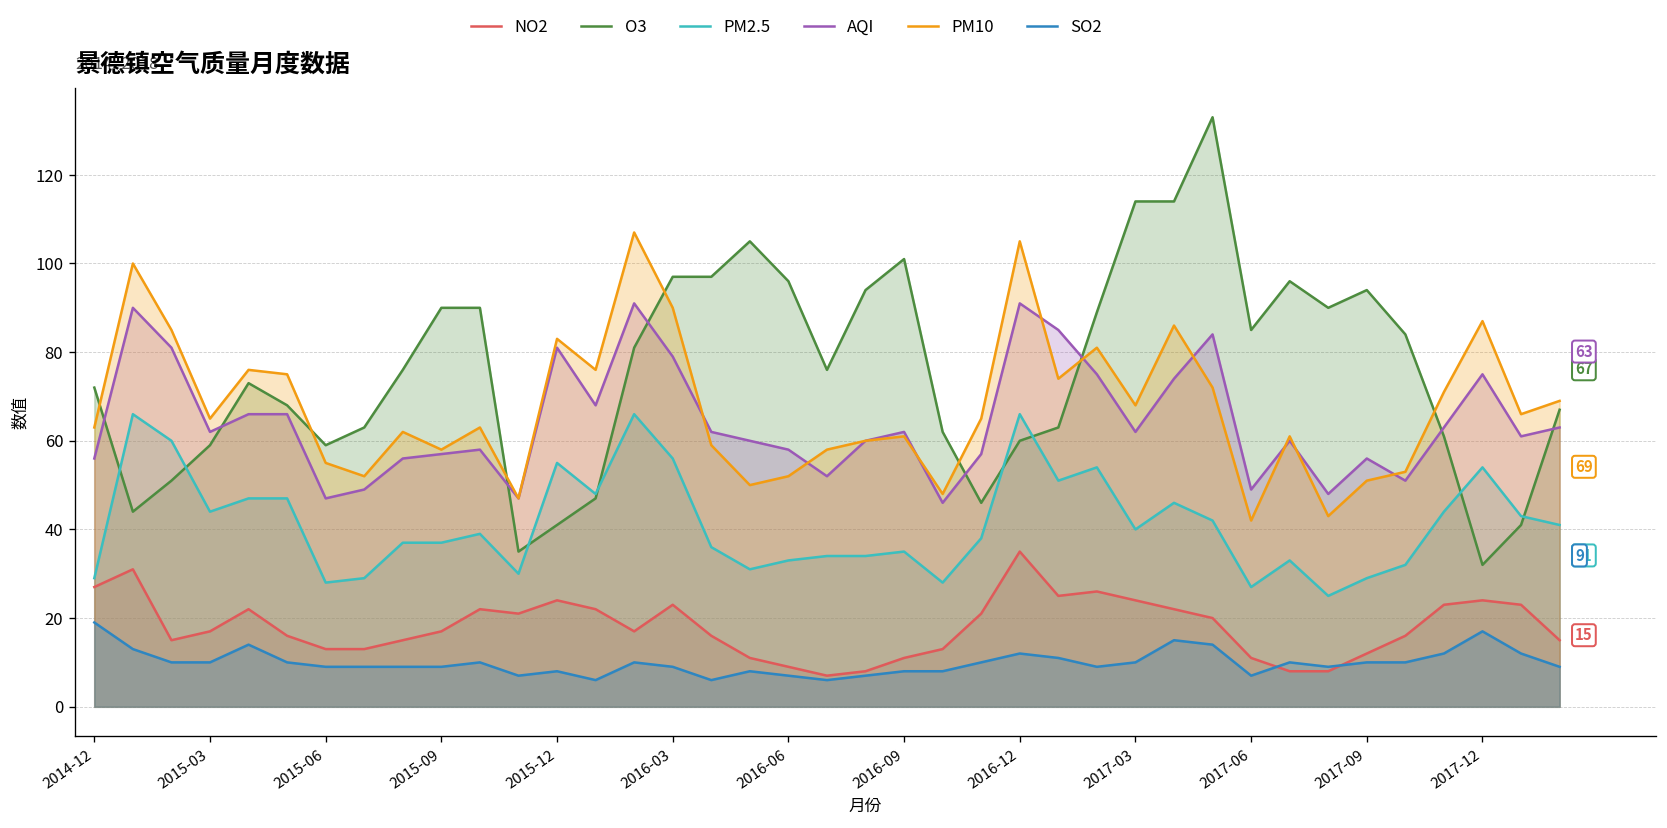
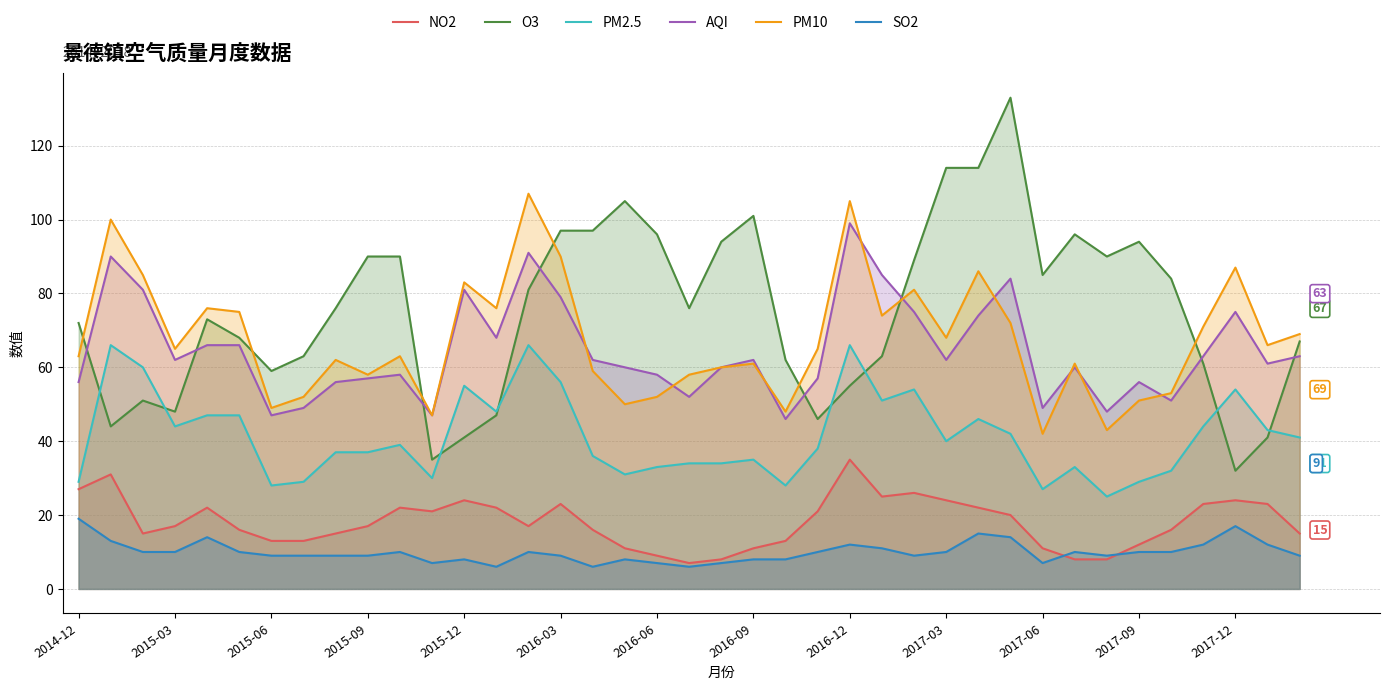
O3, 2015-03: 59 -> 48
PM10, 2015-06: 55 -> 49
O3, 2016-12: 60 -> 55
AQI, 2016-12: 91 -> 99
